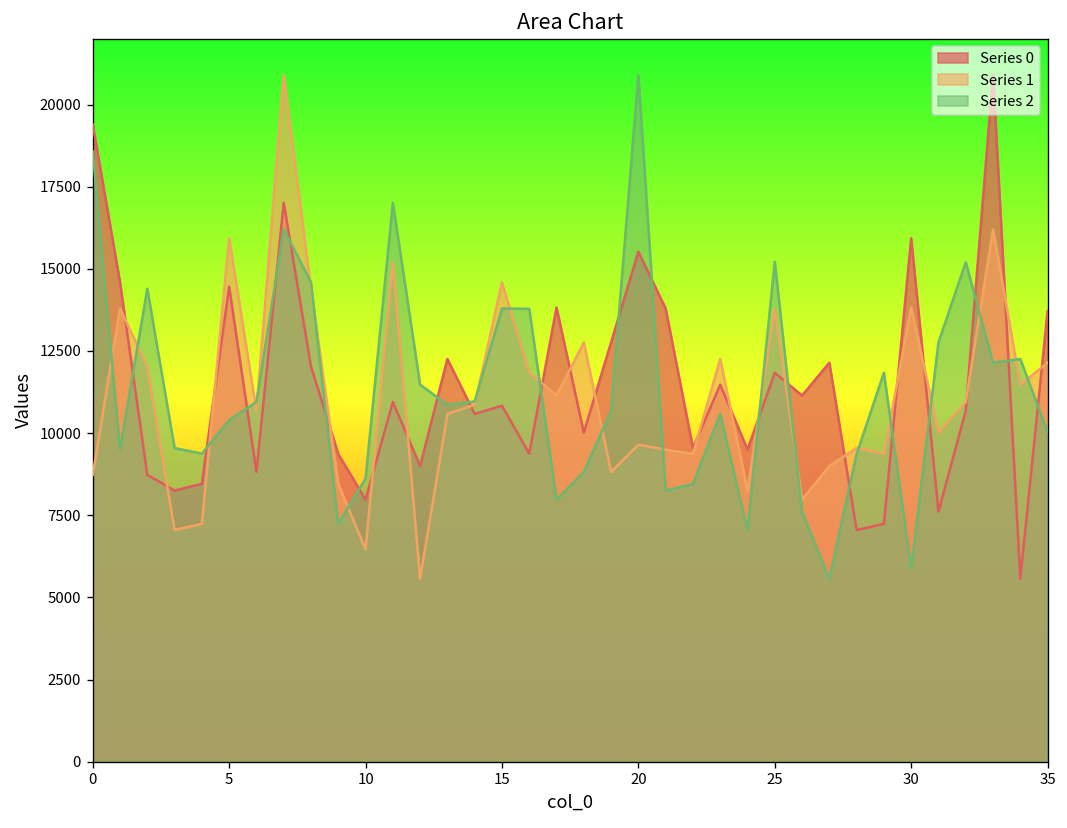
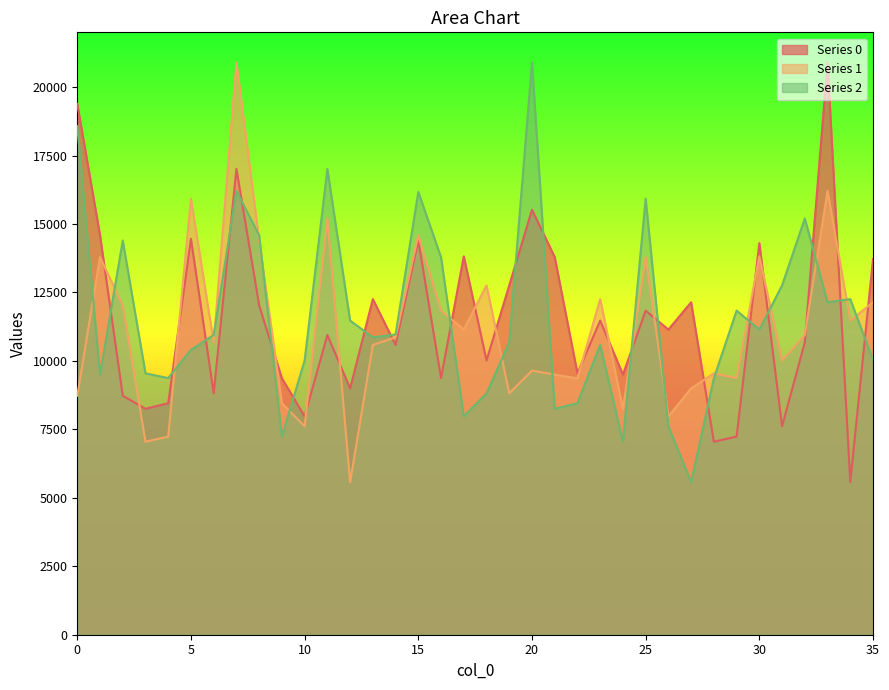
Series 1, 10: 6500 -> 7600
Series 2, 10: 8600 -> 10000
Series 0, 15: 10800 -> 14400
Series 2, 15: 13800 -> 16200
Series 2, 25: 15200 -> 15900
Series 0, 30: 15900 -> 14300
Series 2, 30: 5900 -> 11100
